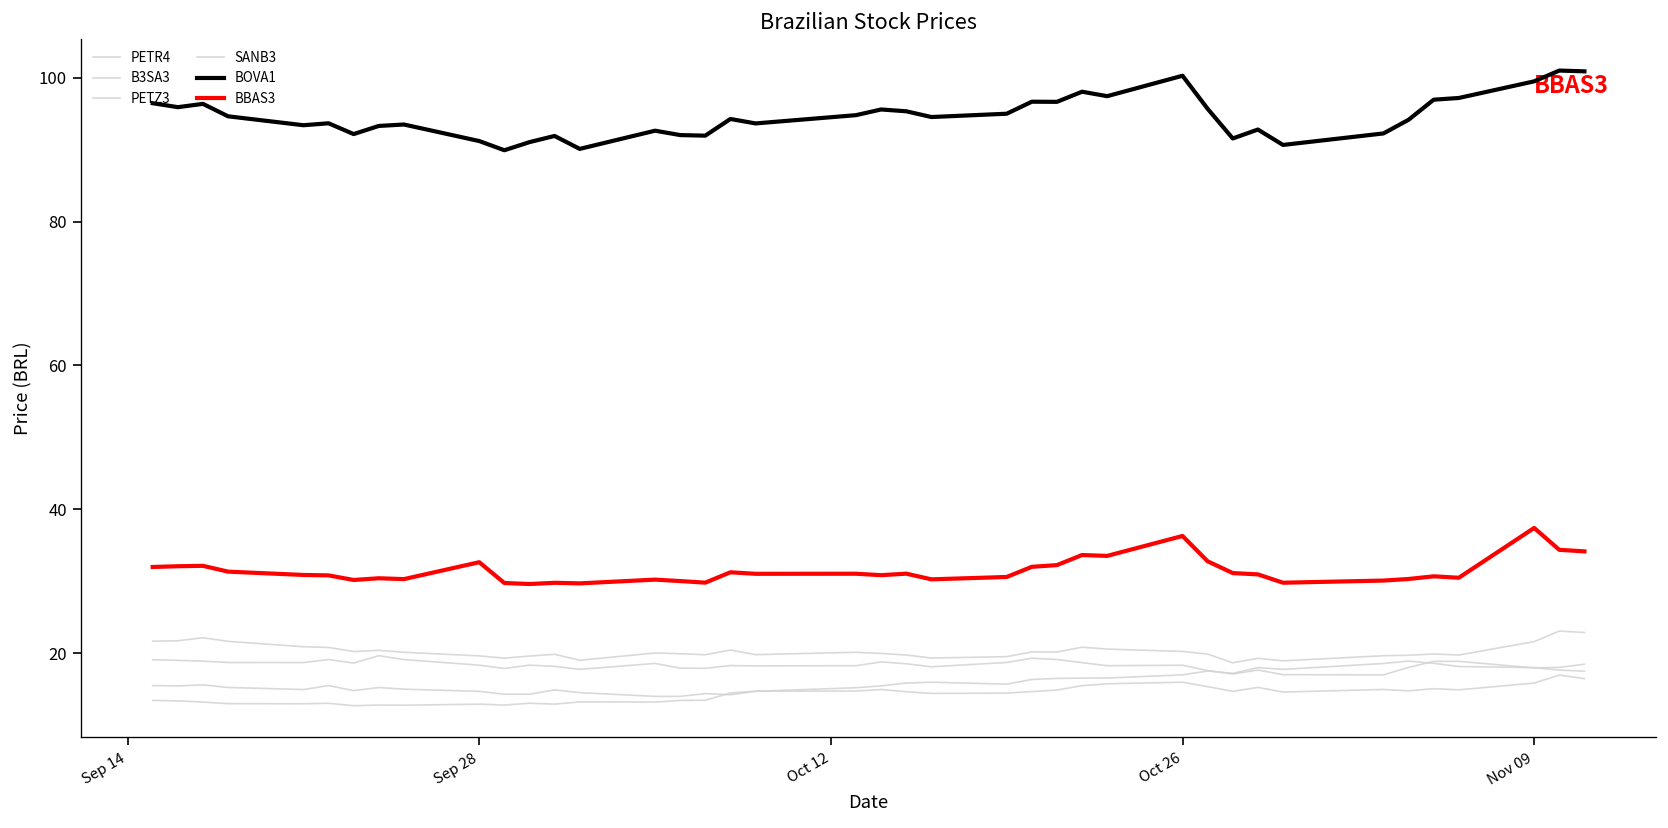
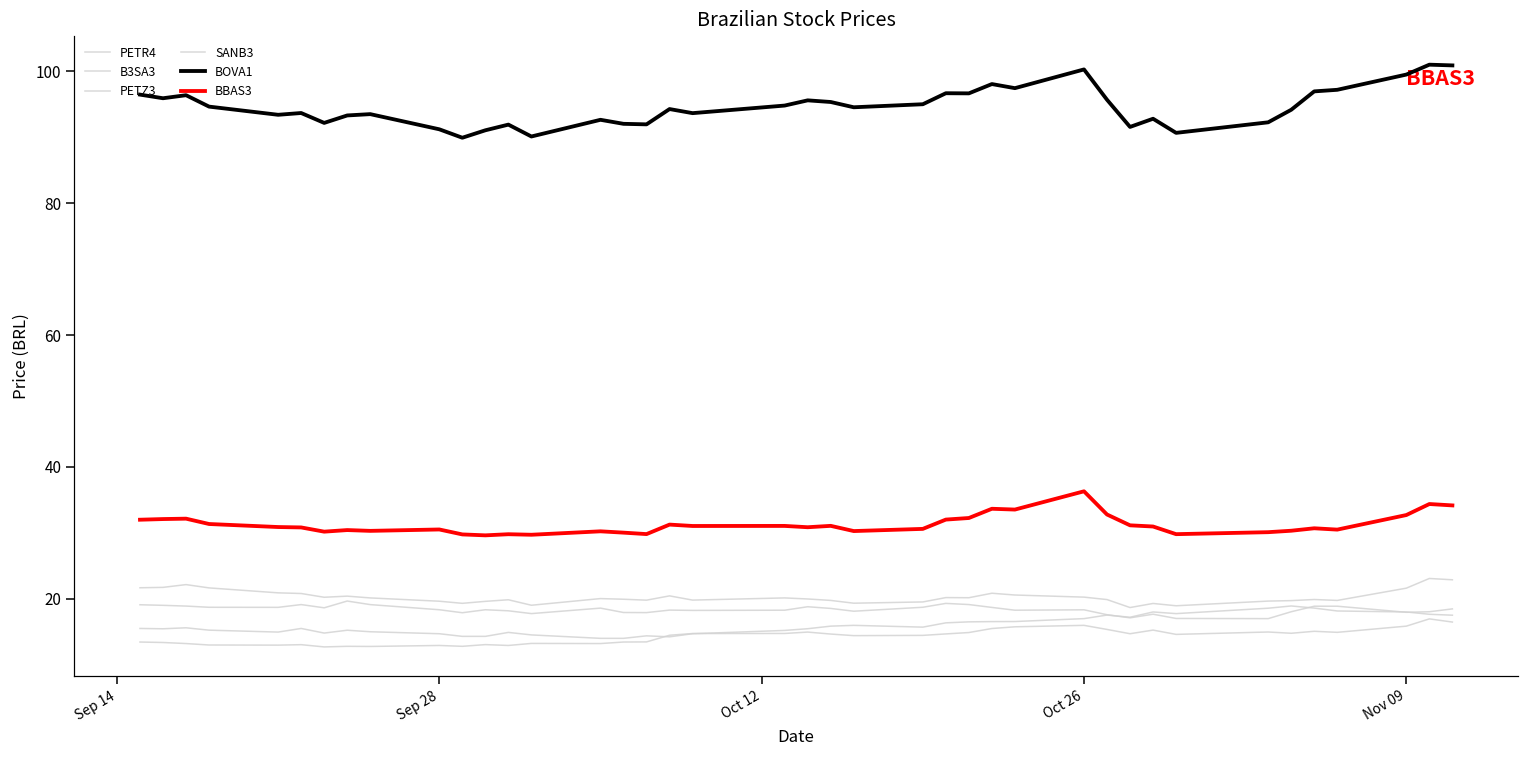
BBAS3, Sep 28: 33 -> 31
BBAS3, Nov 09: 37 -> 33
